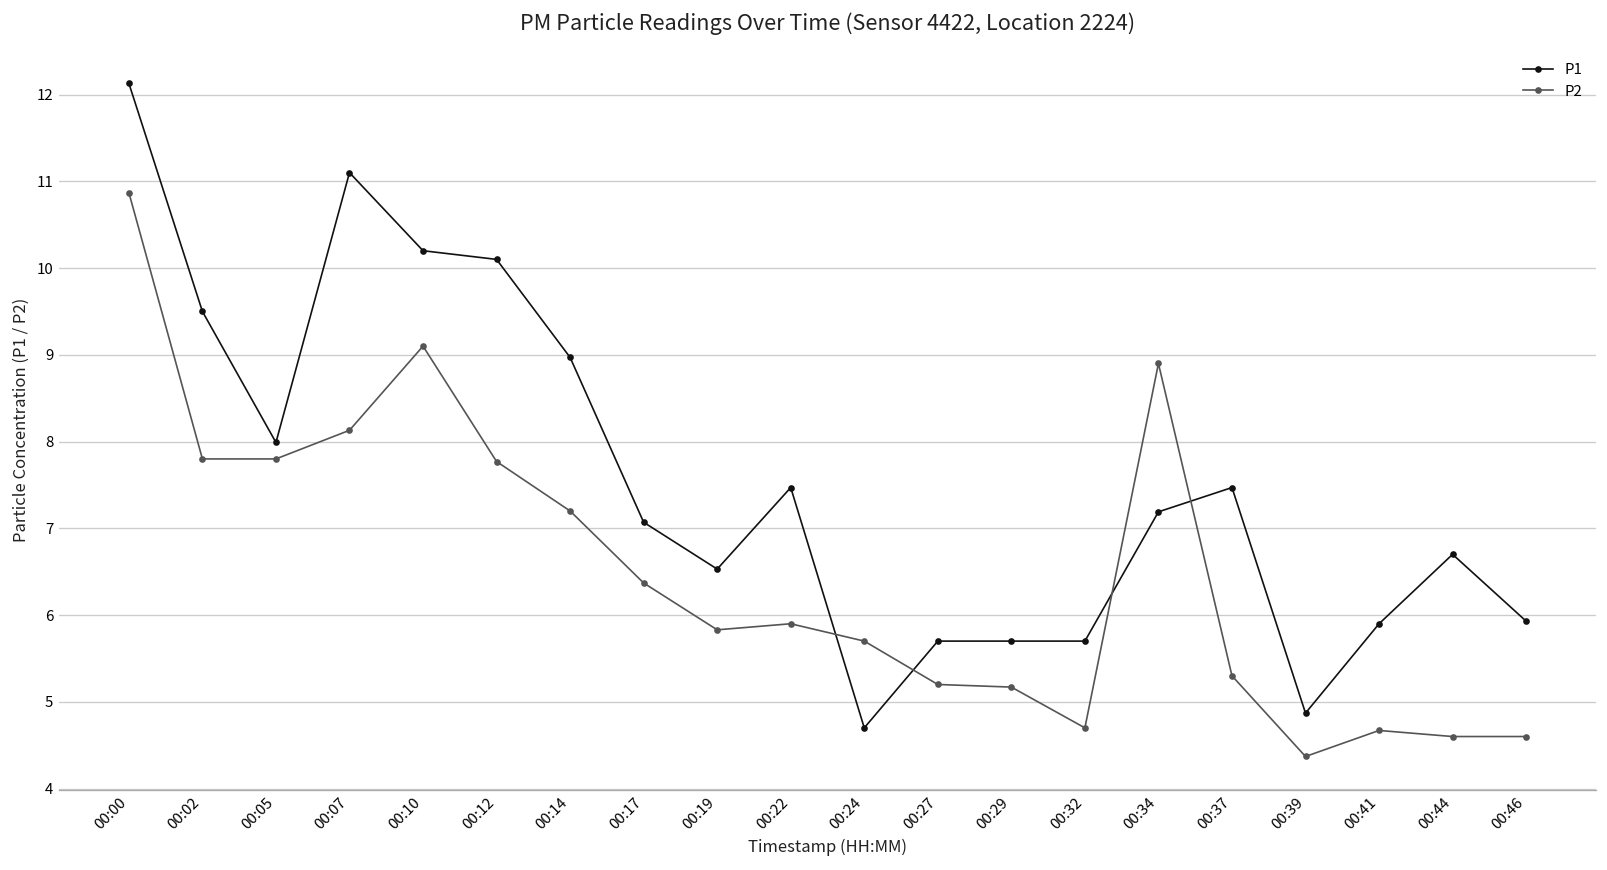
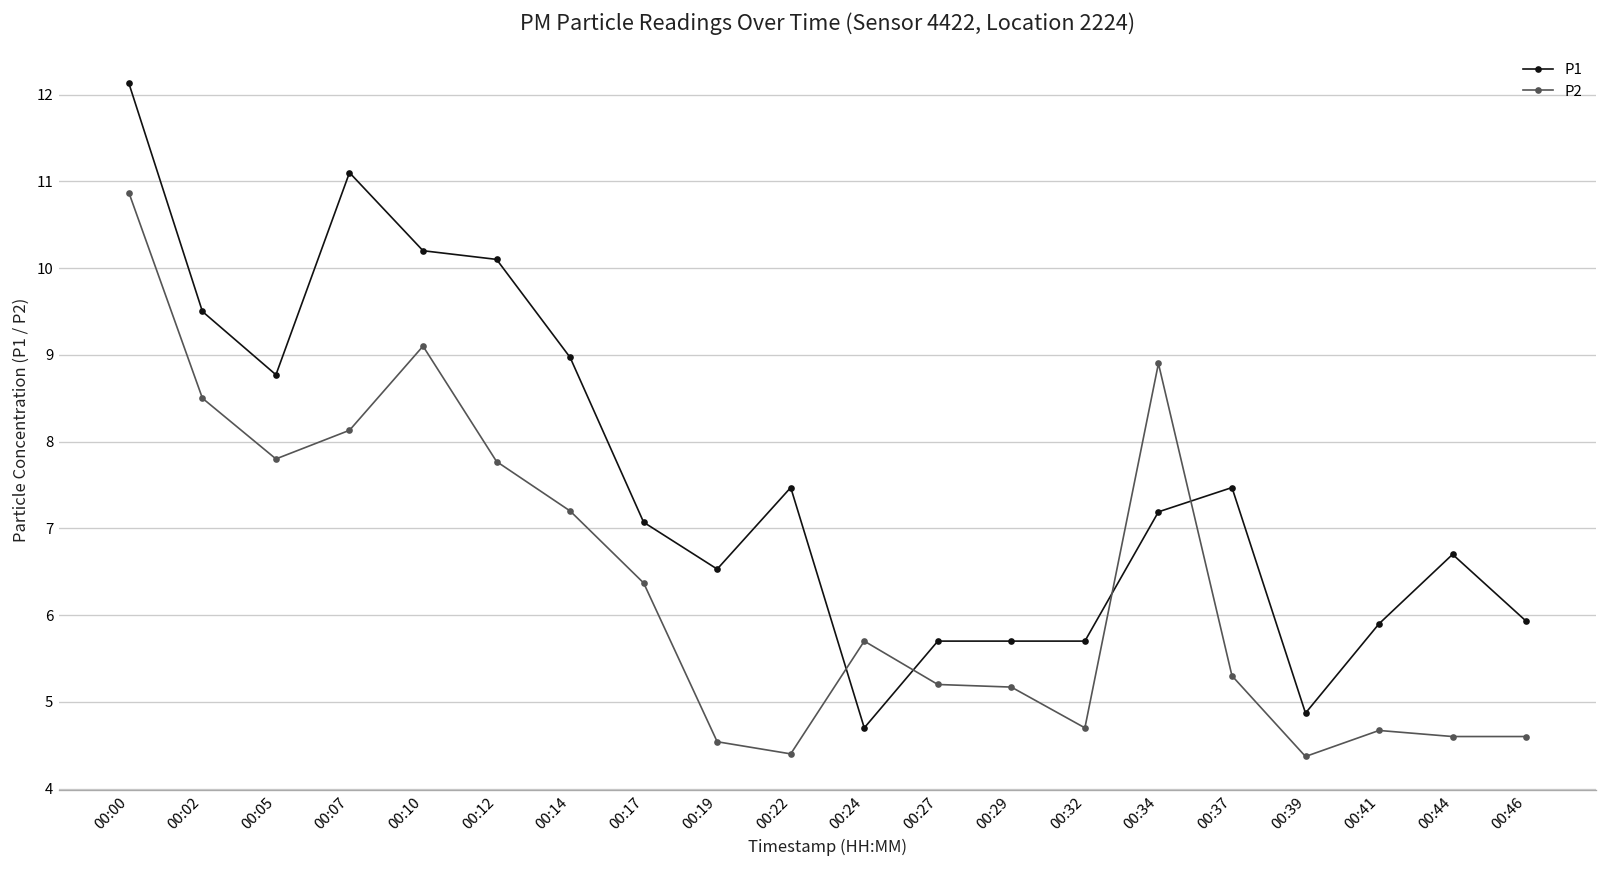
P2, 00:02: 7.8 -> 8.5
P1, 00:05: 8.0 -> 8.8
P2, 00:19: 5.8 -> 4.5
P2, 00:22: 5.9 -> 4.4
